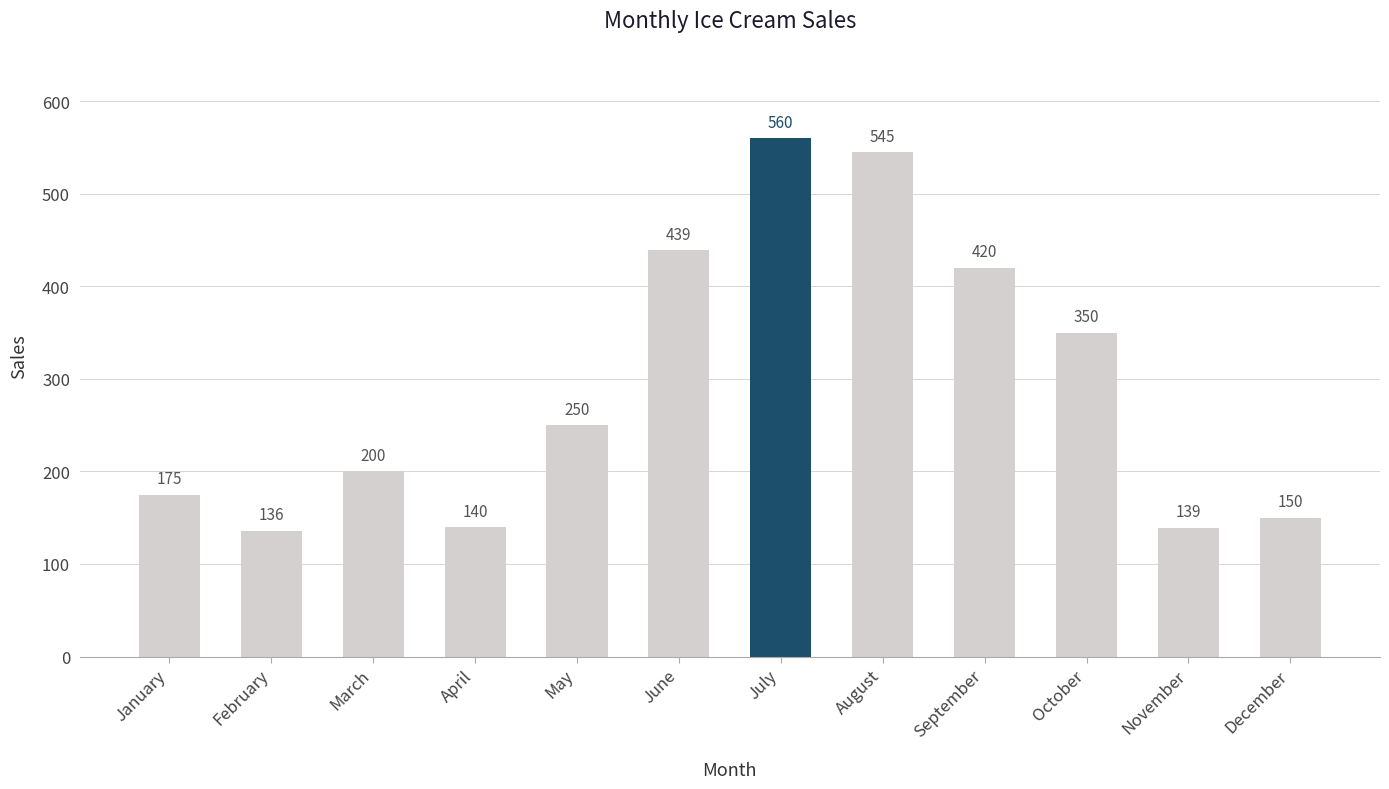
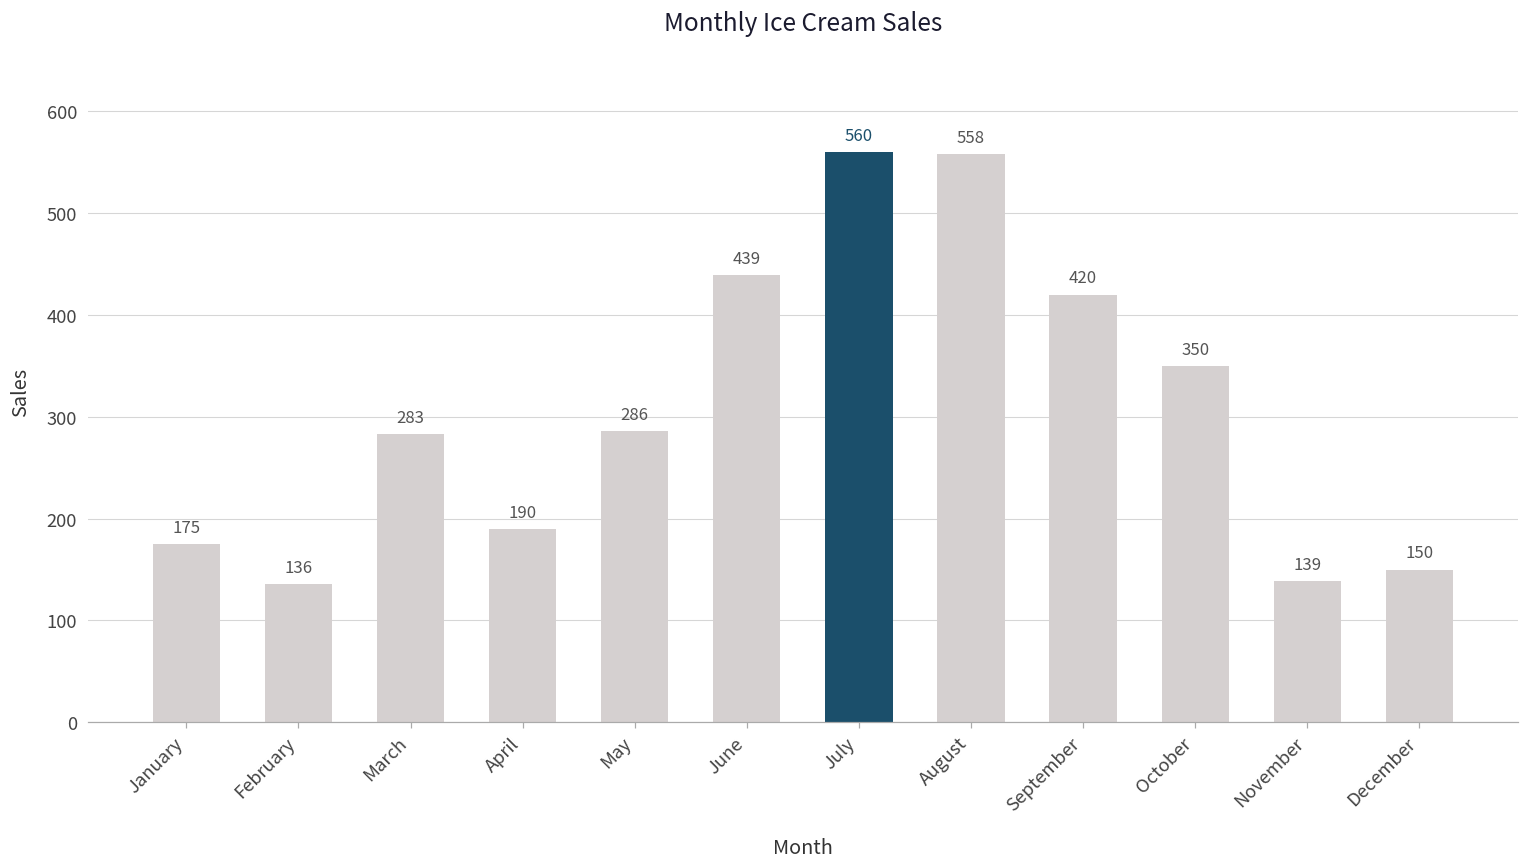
March: 200 -> 283
April: 140 -> 190
May: 250 -> 286
August: 545 -> 558
